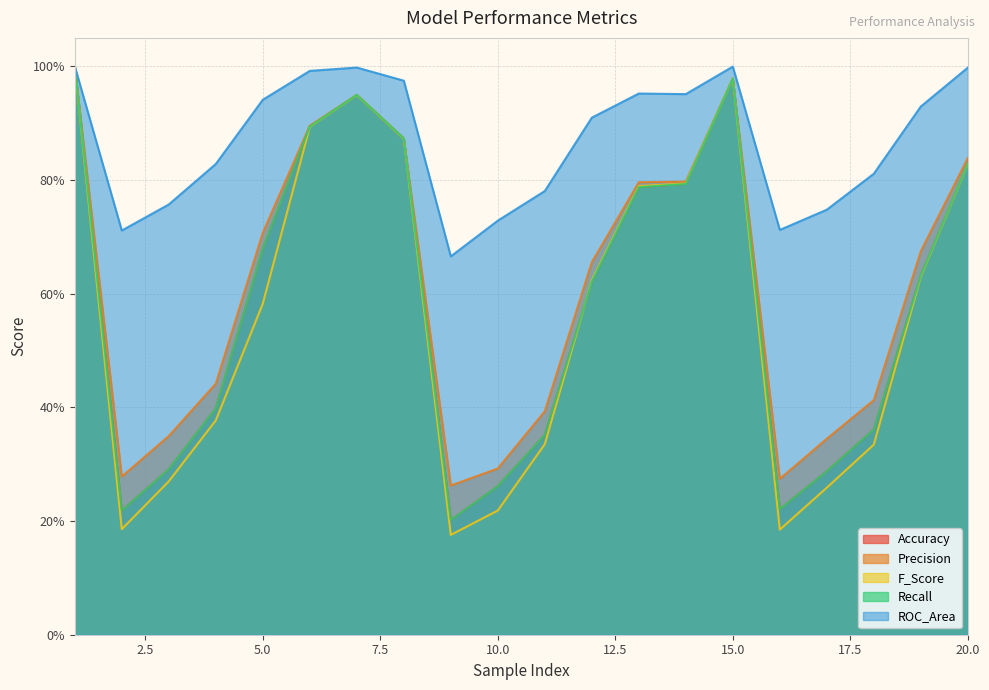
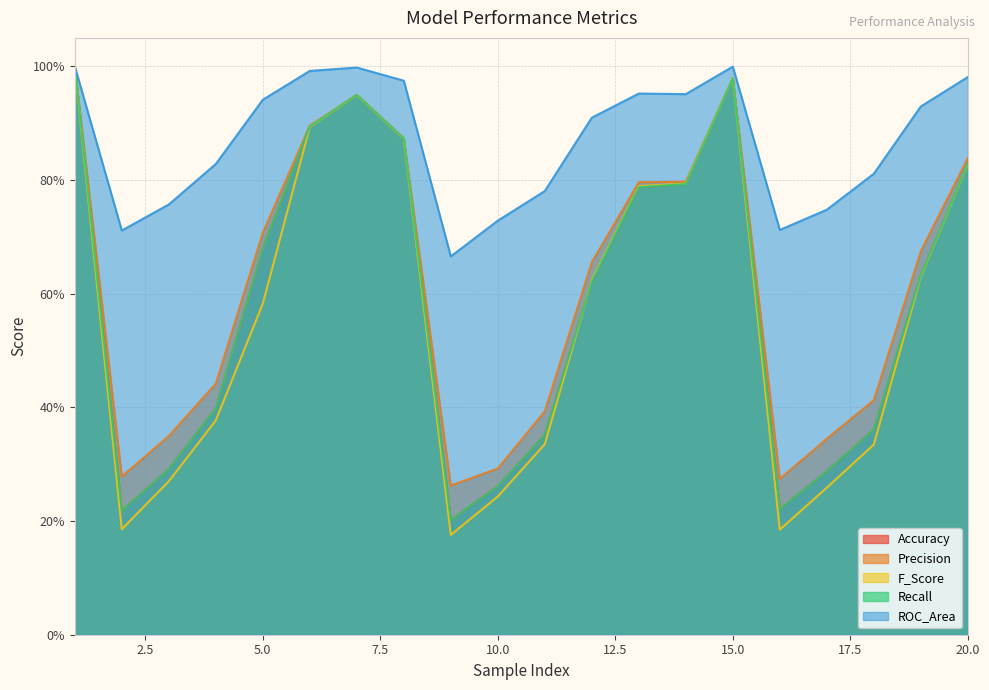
F_Score, 10.0: 22% -> 24%
ROC_Area, 20.0: 100% -> 98%
